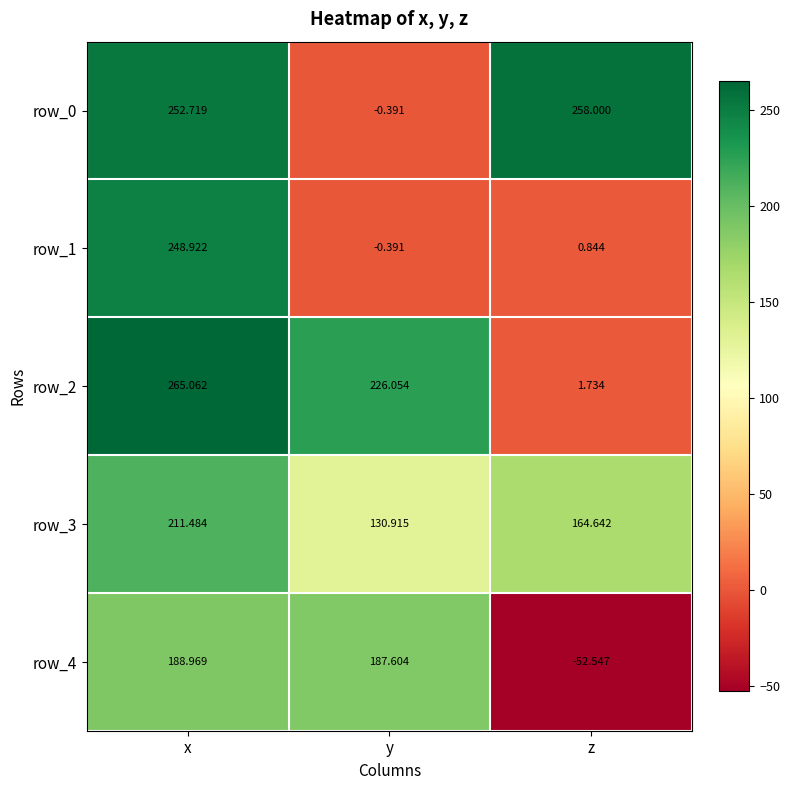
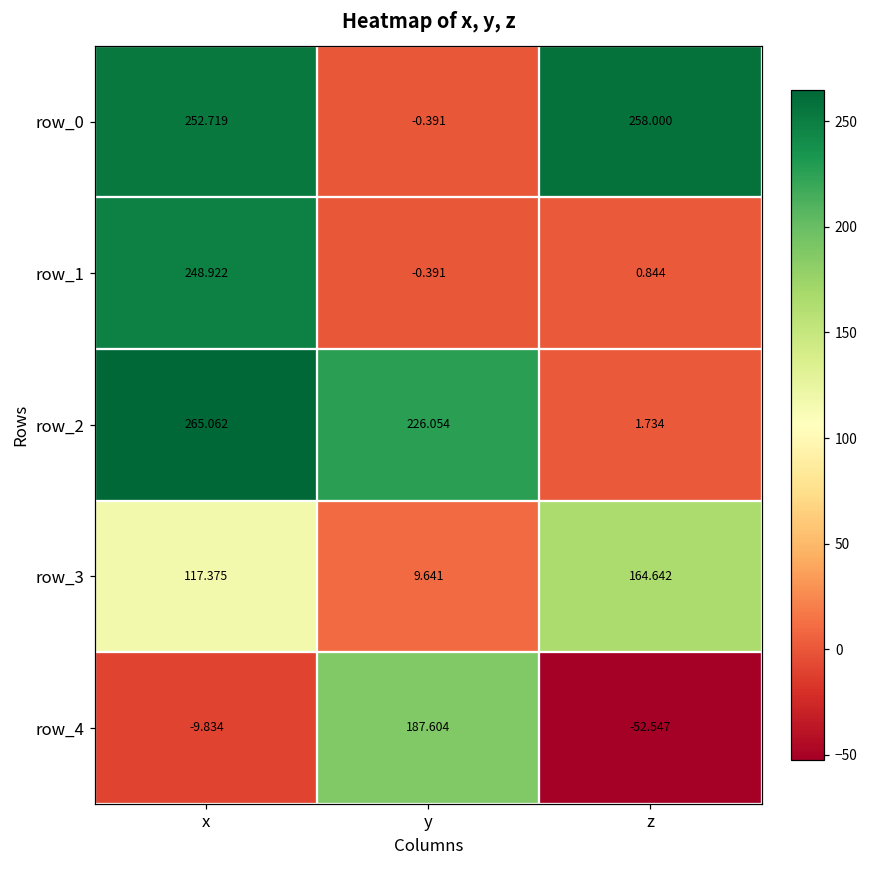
row_3, x: 211.484 -> 117.375
row_3, y: 130.915 -> 9.641
row_4, x: 188.969 -> -9.834
